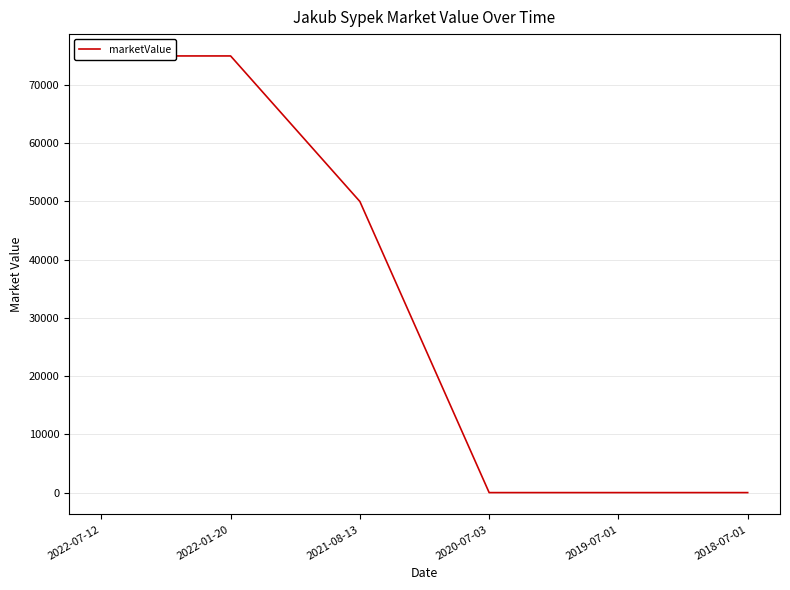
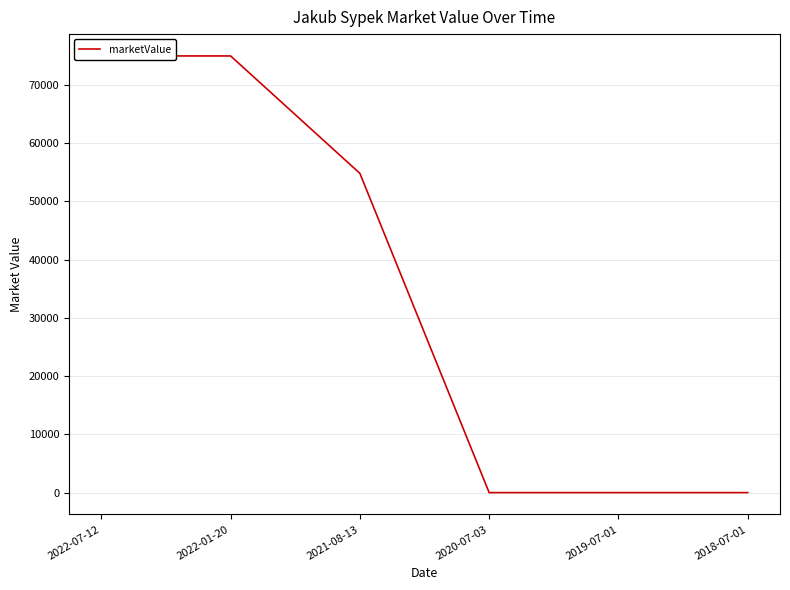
2021-08-13: 50000 -> 55000
